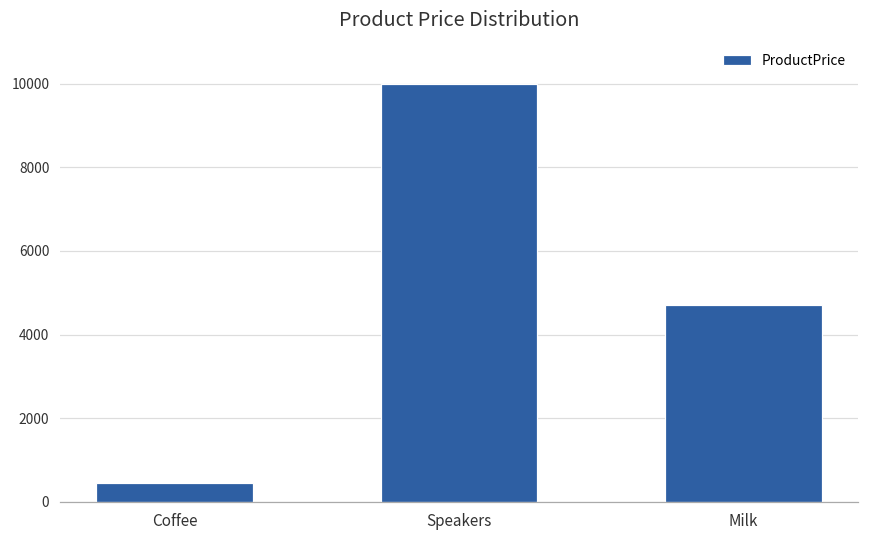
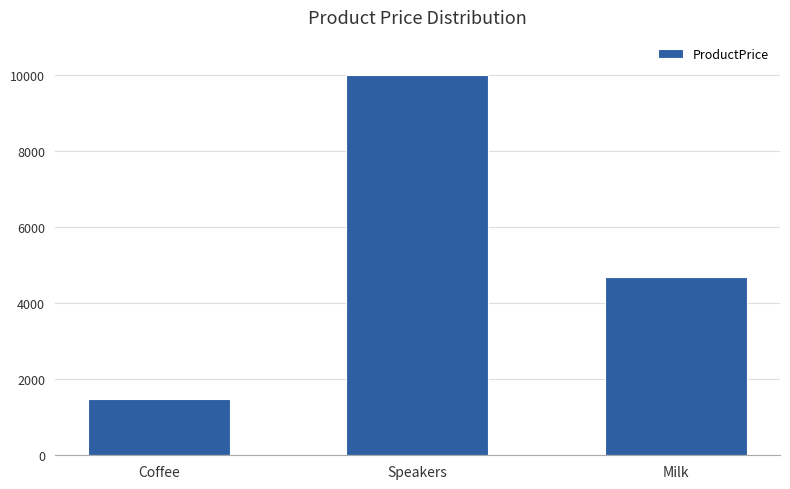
Coffee: 400 -> 1500
